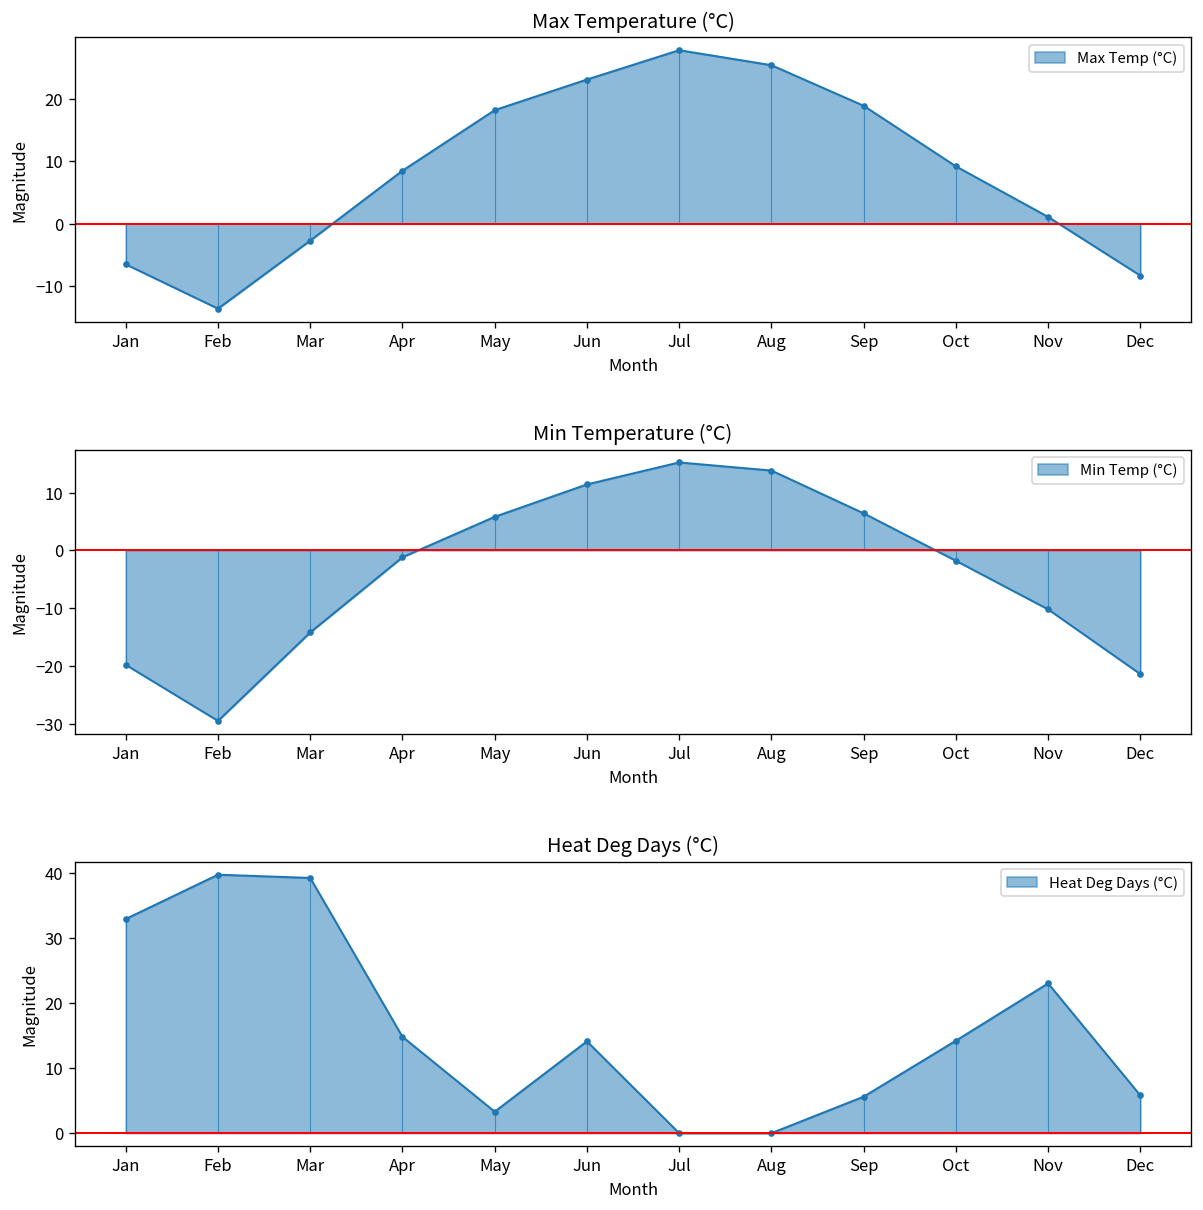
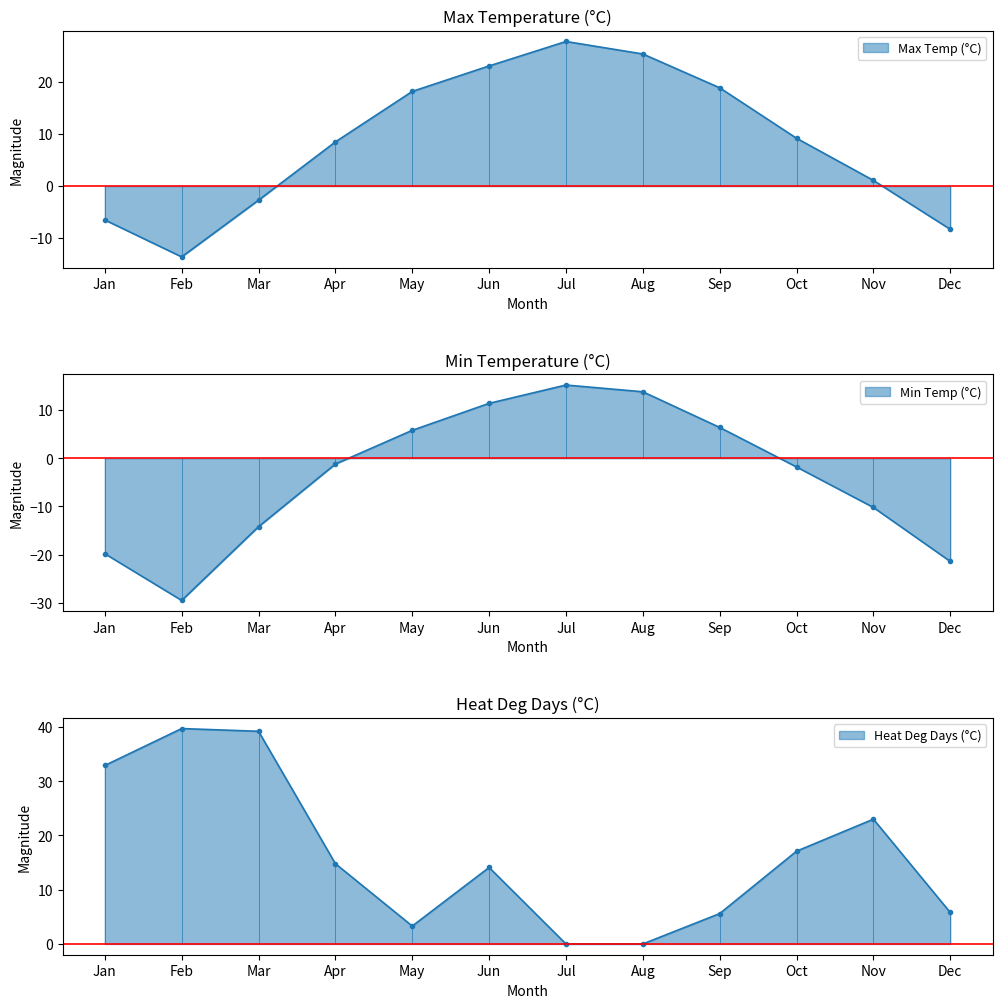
Heat Deg Days (°C), Oct: 14 -> 17
